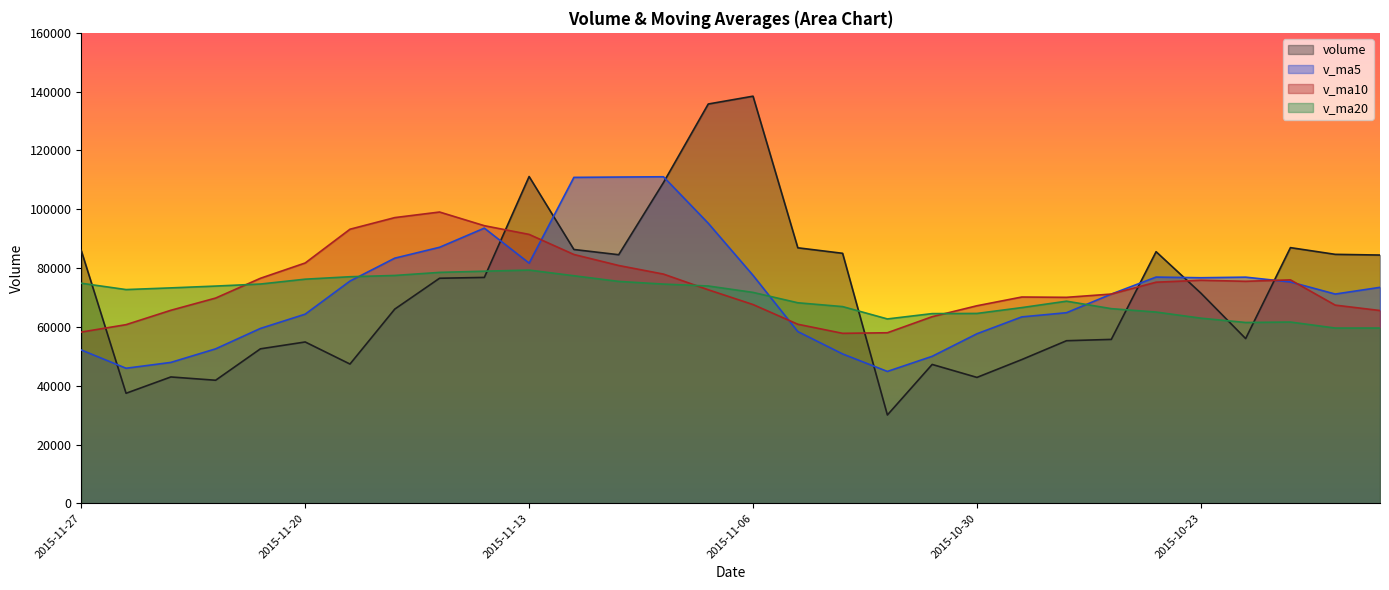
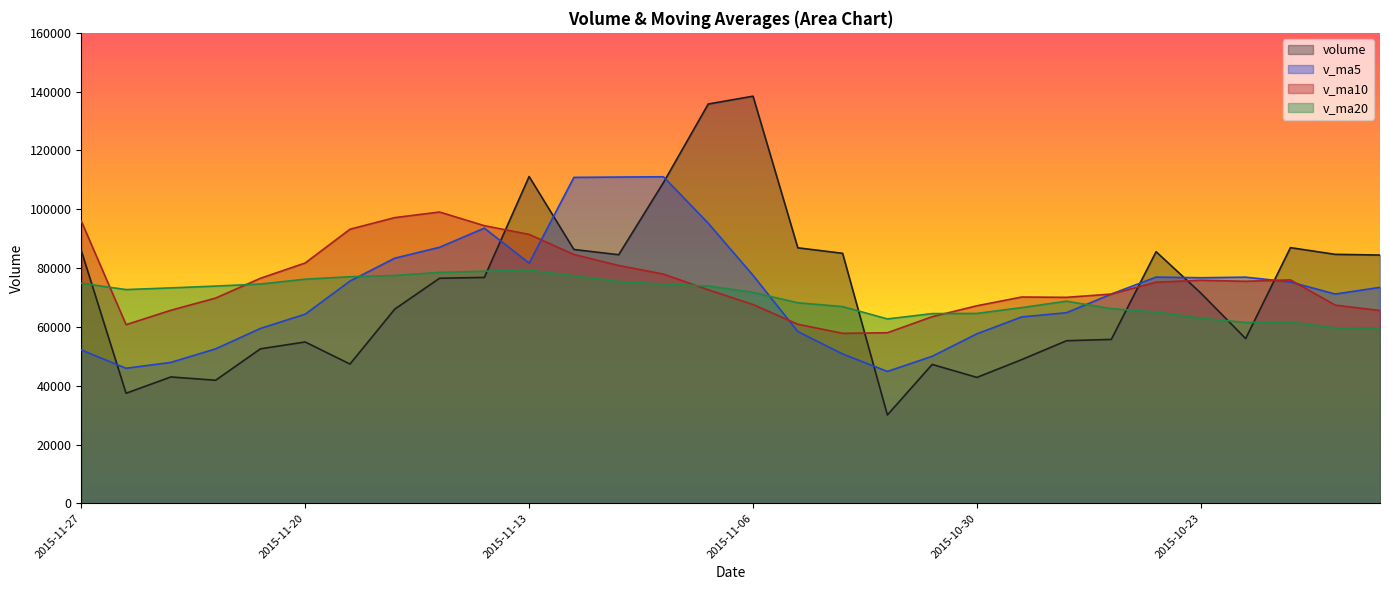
v_ma10, 2015-11-27: 58000 -> 96000
